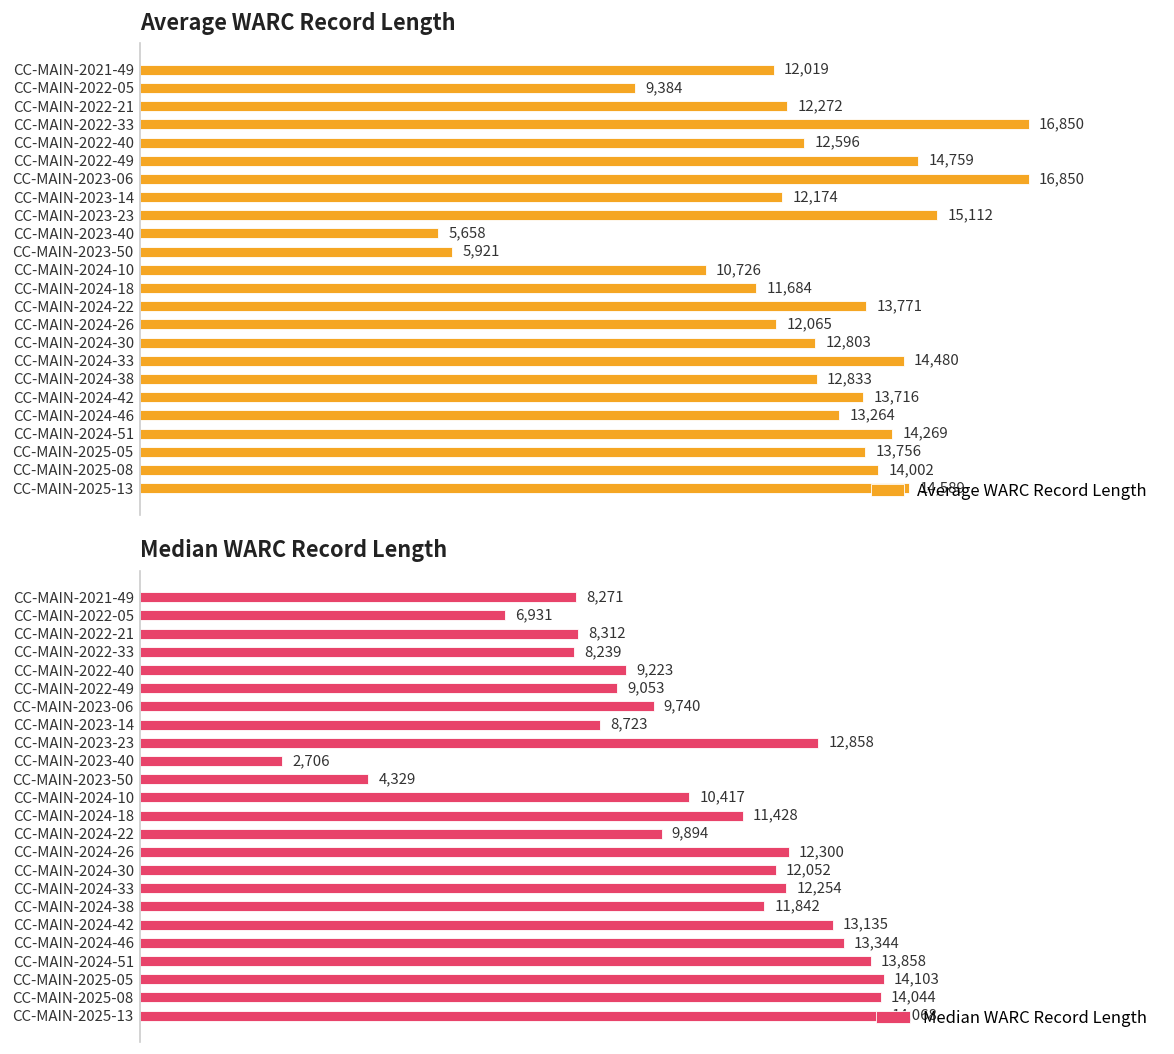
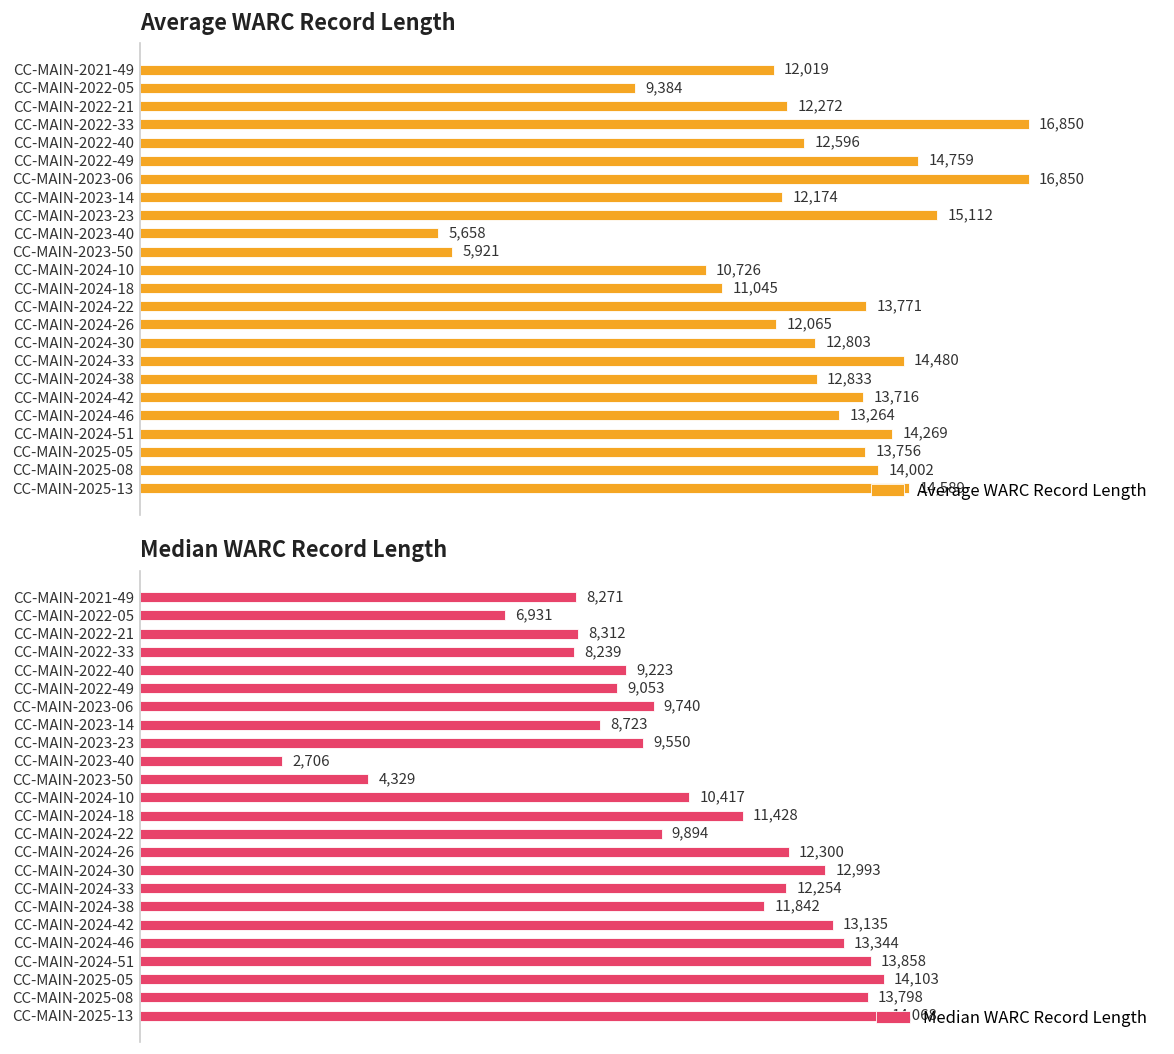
Average WARC Record Length, CC-MAIN-2024-18: 11,684 -> 11,045
Median WARC Record Length, CC-MAIN-2023-23: 12,858 -> 9,550
Median WARC Record Length, CC-MAIN-2024-30: 12,052 -> 12,993
Median WARC Record Length, CC-MAIN-2025-08: 14,044 -> 13,798
